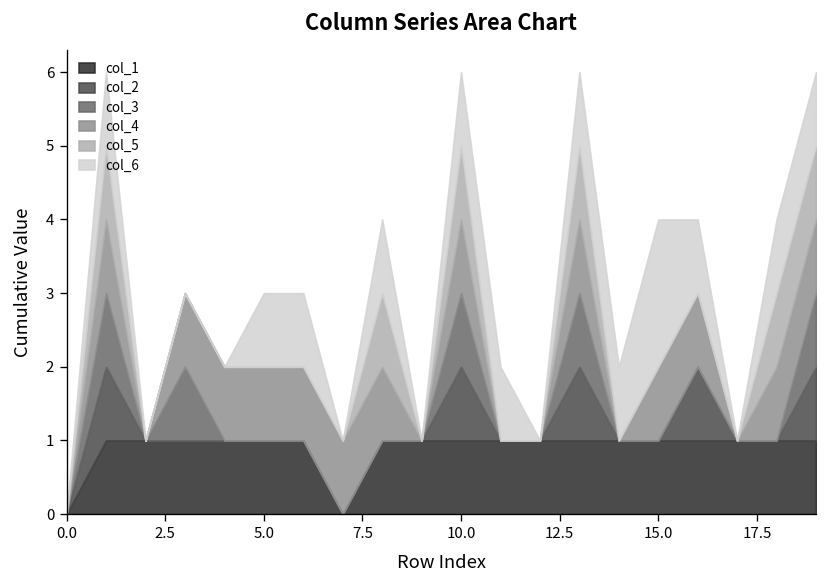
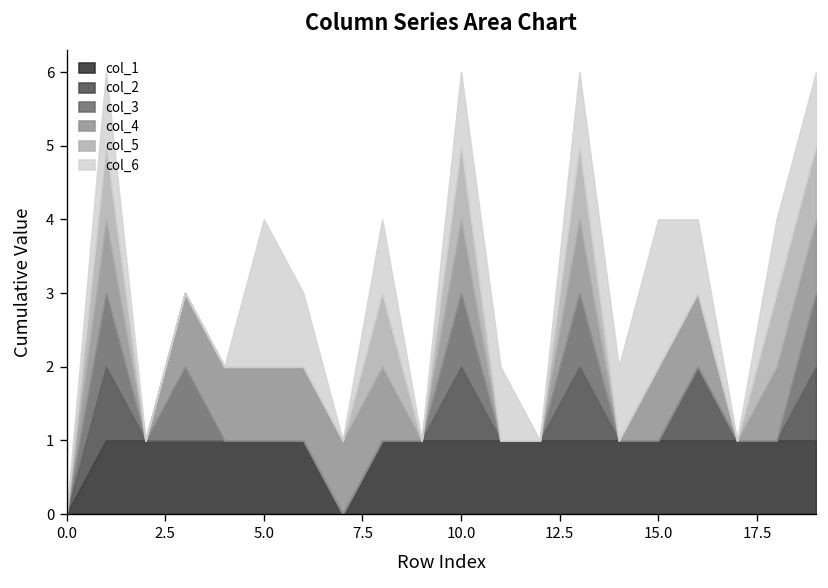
col_6, 5.0: 1 -> 2
